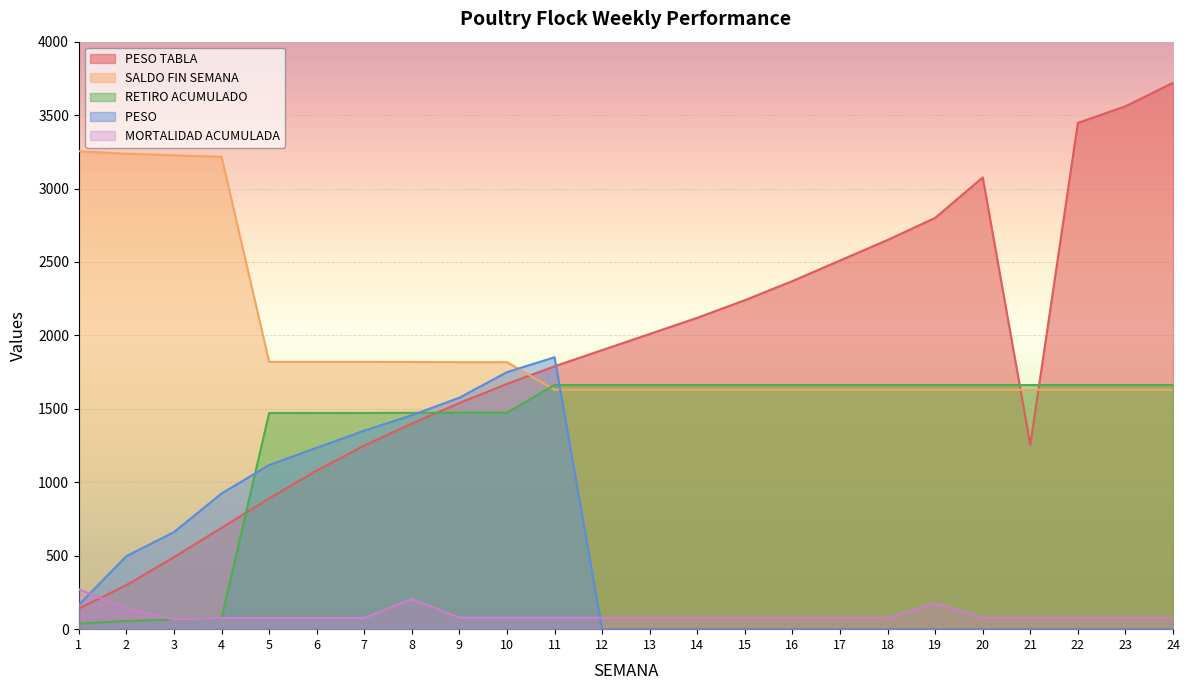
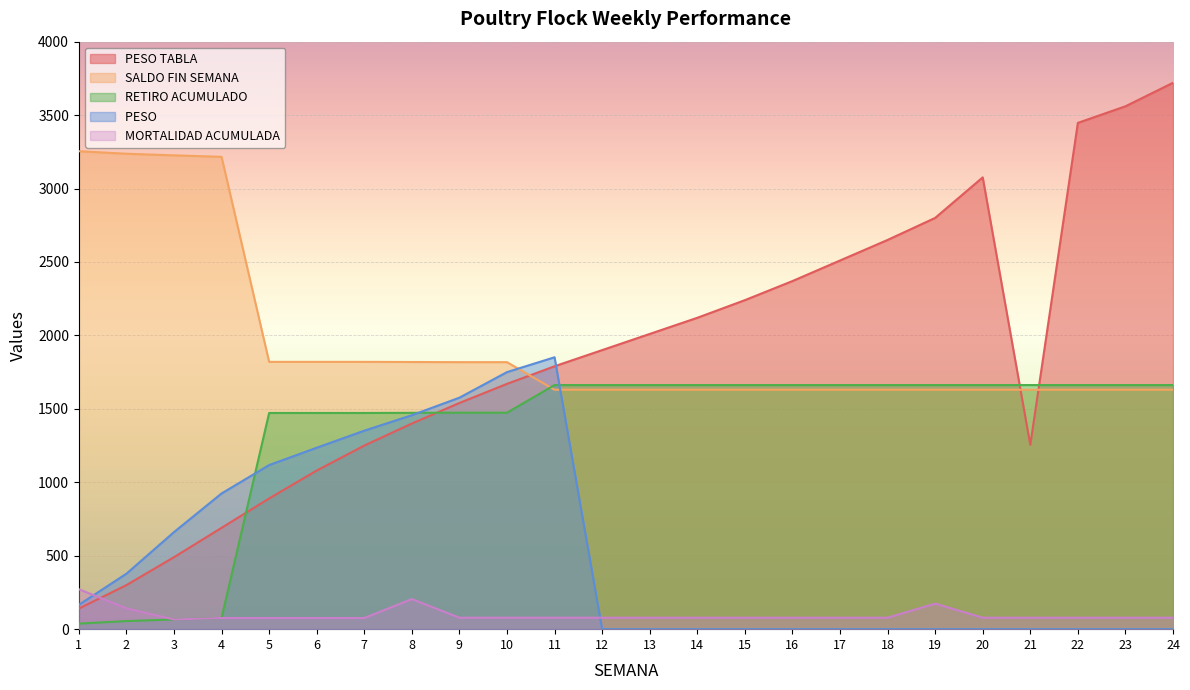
PESO, 2: 500 -> 380
